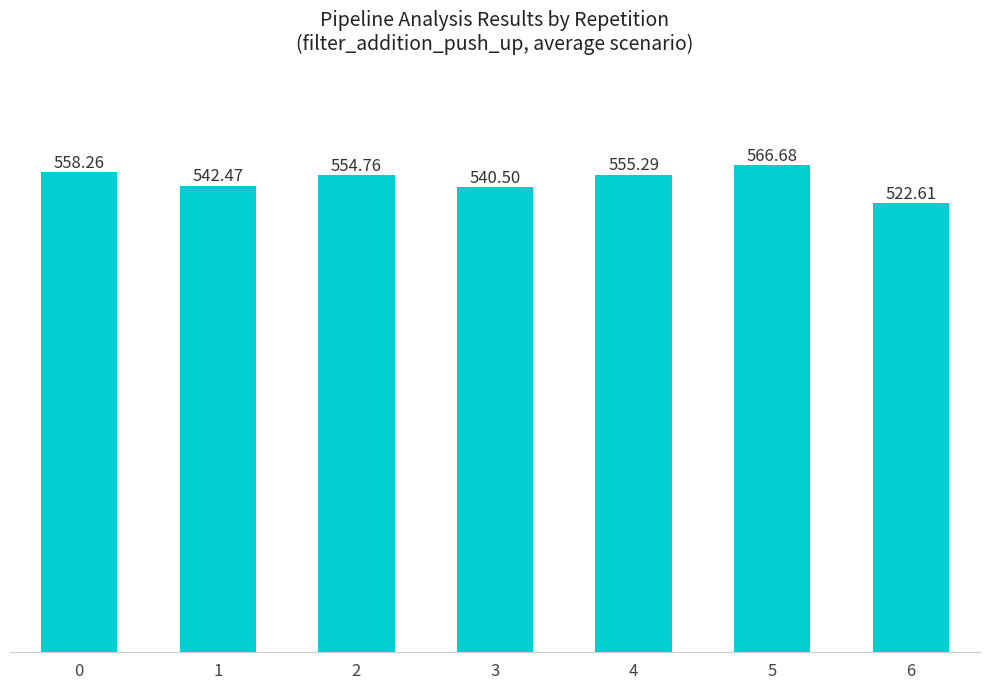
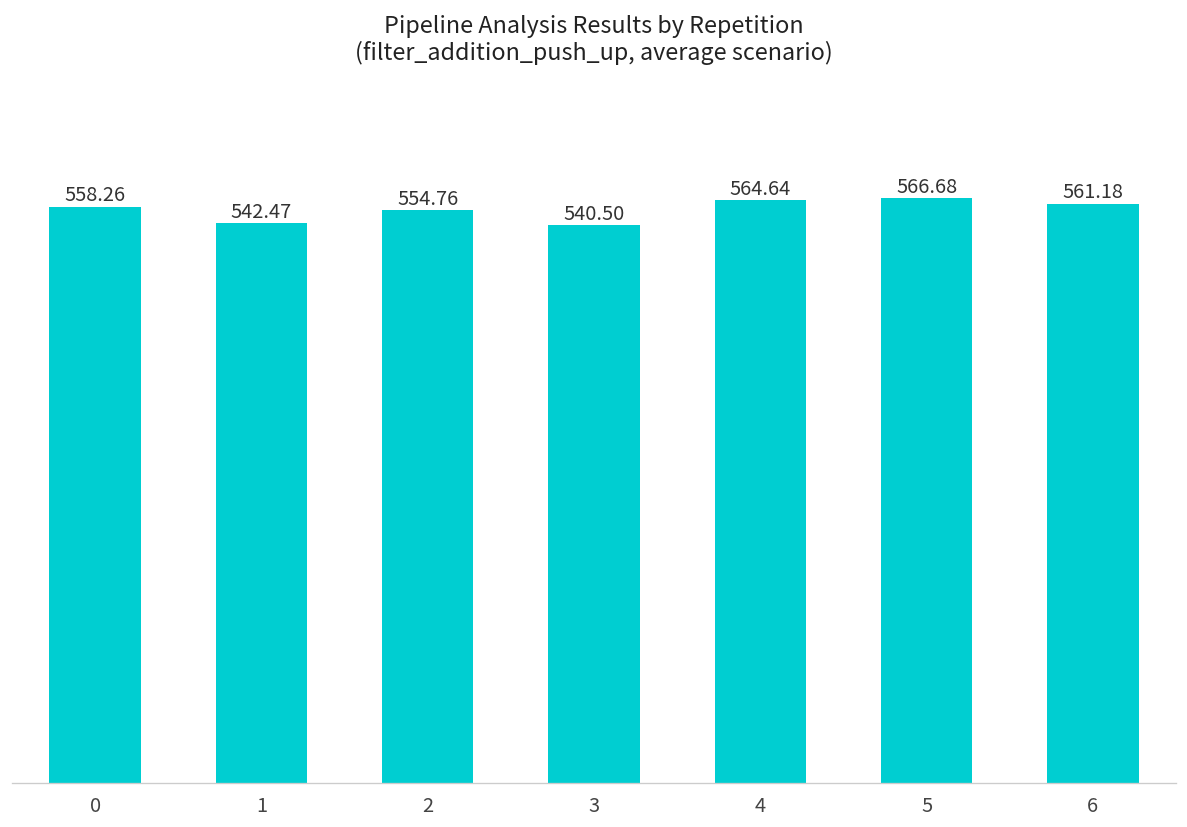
4: 555.29 -> 564.64
6: 522.61 -> 561.18
